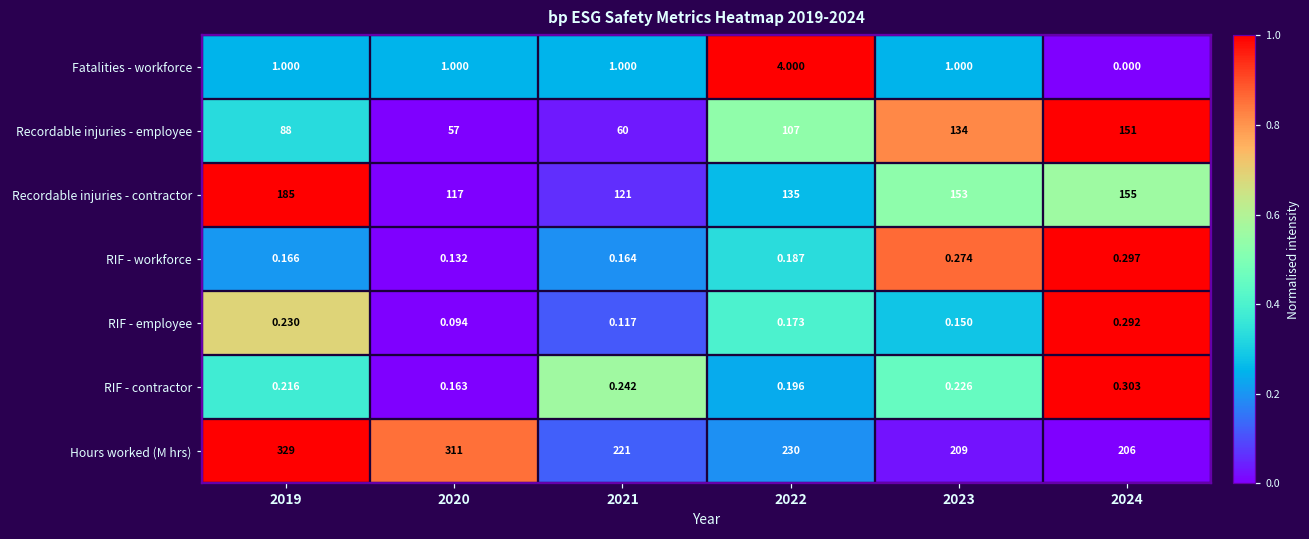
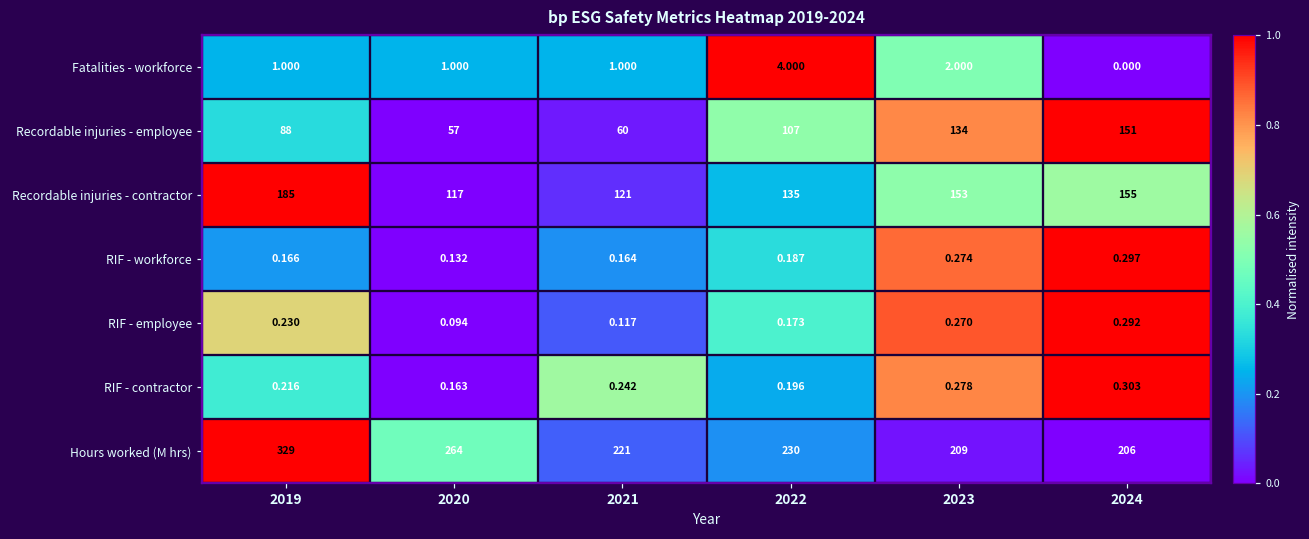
Fatalities - workforce, 2023: 1.000 -> 2.000
RIF - employee, 2023: 0.150 -> 0.270
RIF - contractor, 2023: 0.226 -> 0.278
Hours worked (M hrs), 2020: 311 -> 264
